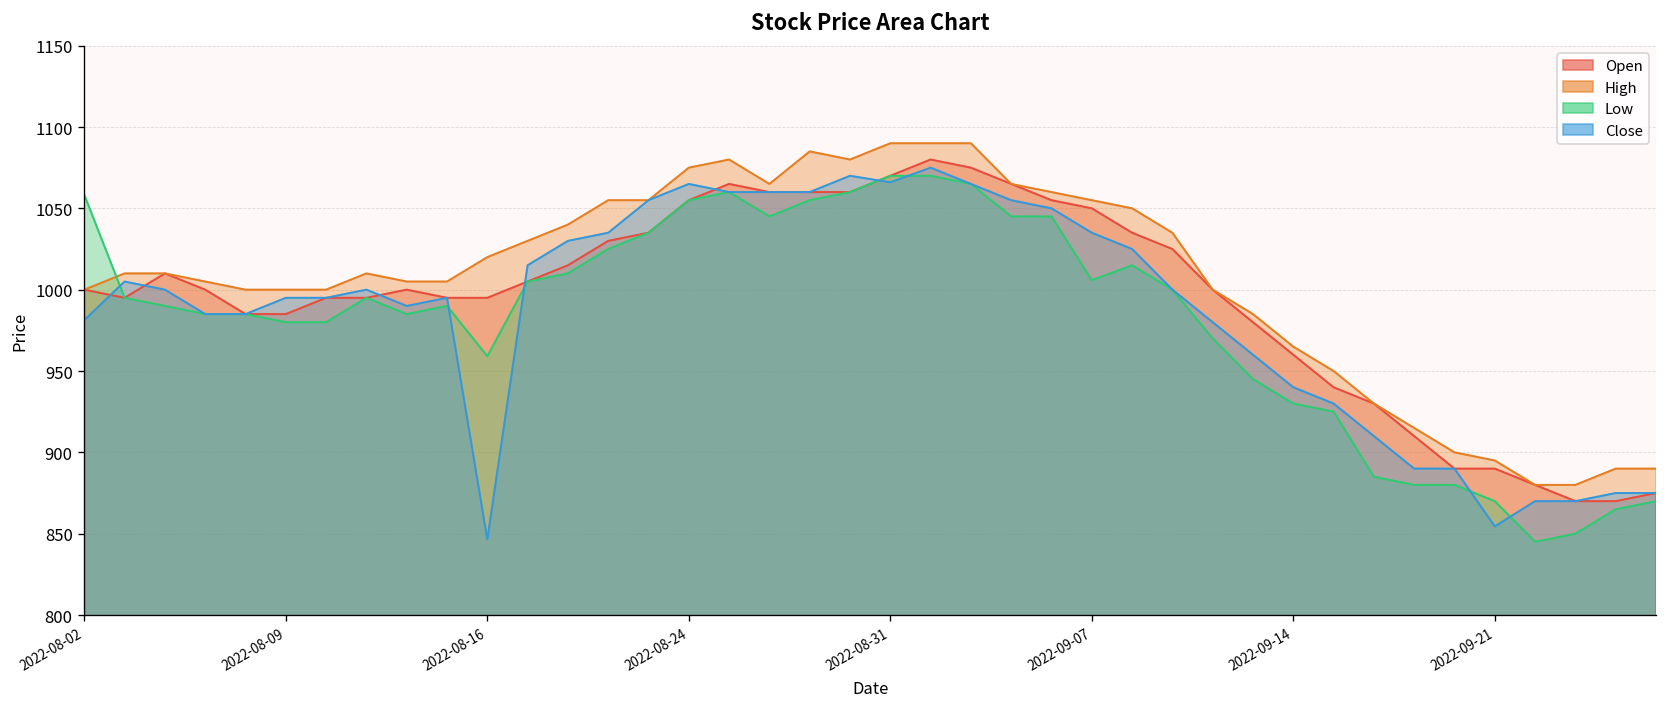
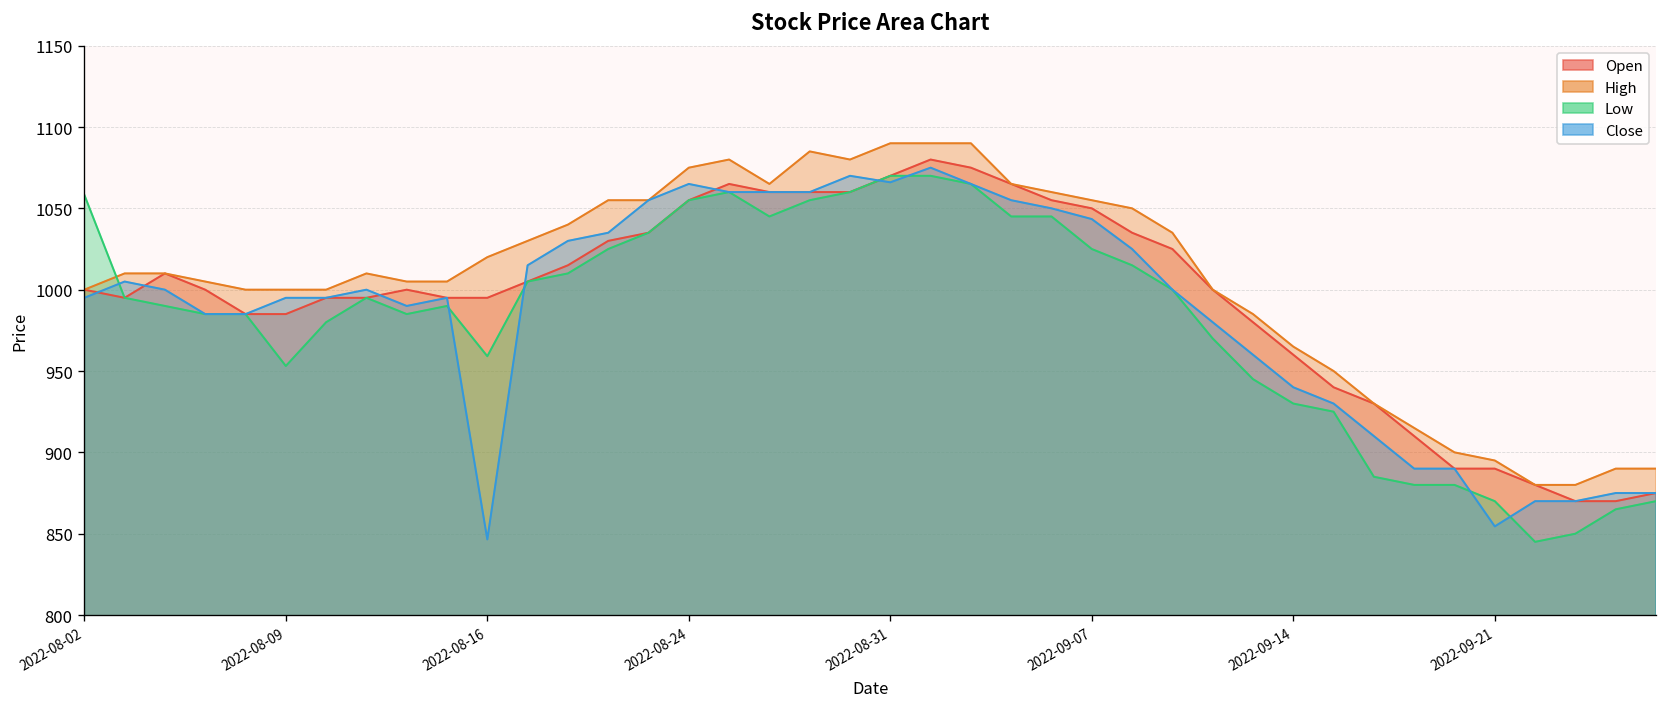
Close, 2022-08-02: 981 -> 995
Low, 2022-08-09: 980 -> 953
Low, 2022-09-07: 1006 -> 1025
Close, 2022-09-07: 1035 -> 1043
